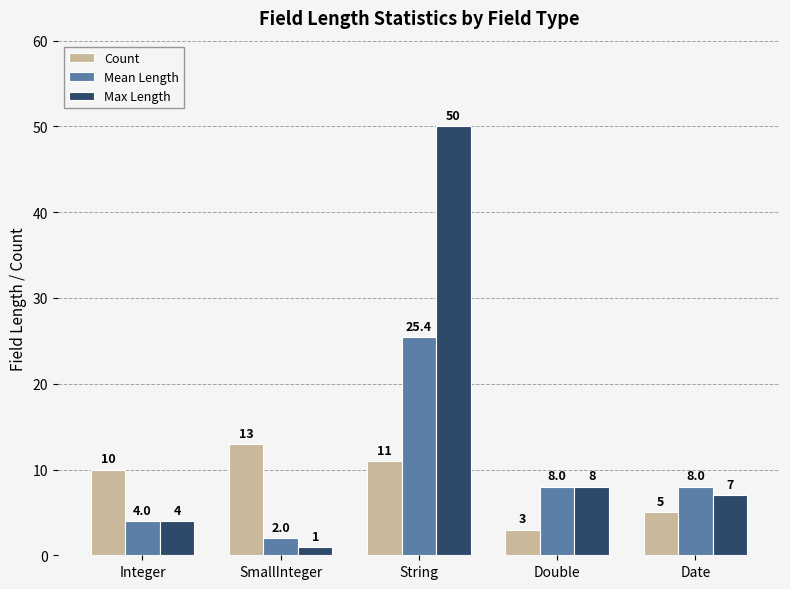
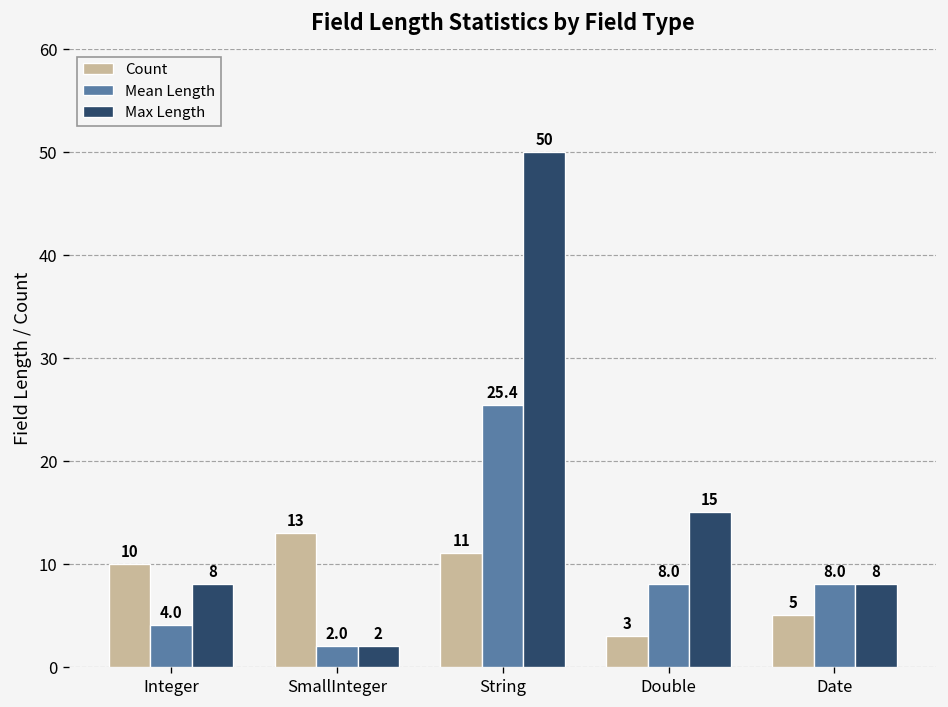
Max Length, Integer: 4 -> 8
Max Length, SmallInteger: 1 -> 2
Max Length, Double: 8 -> 15
Max Length, Date: 7 -> 8
